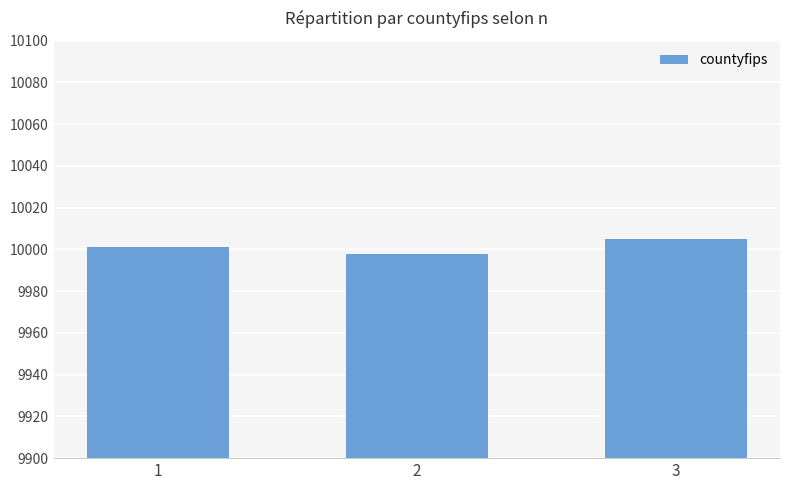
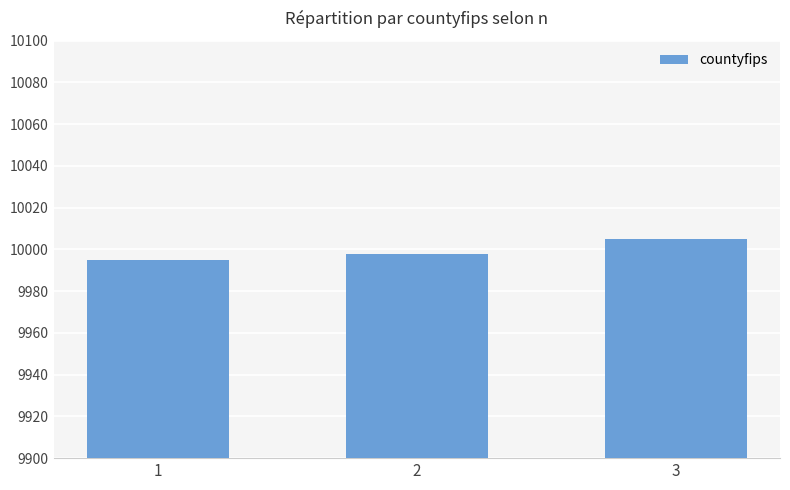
1: 10001 -> 9995
